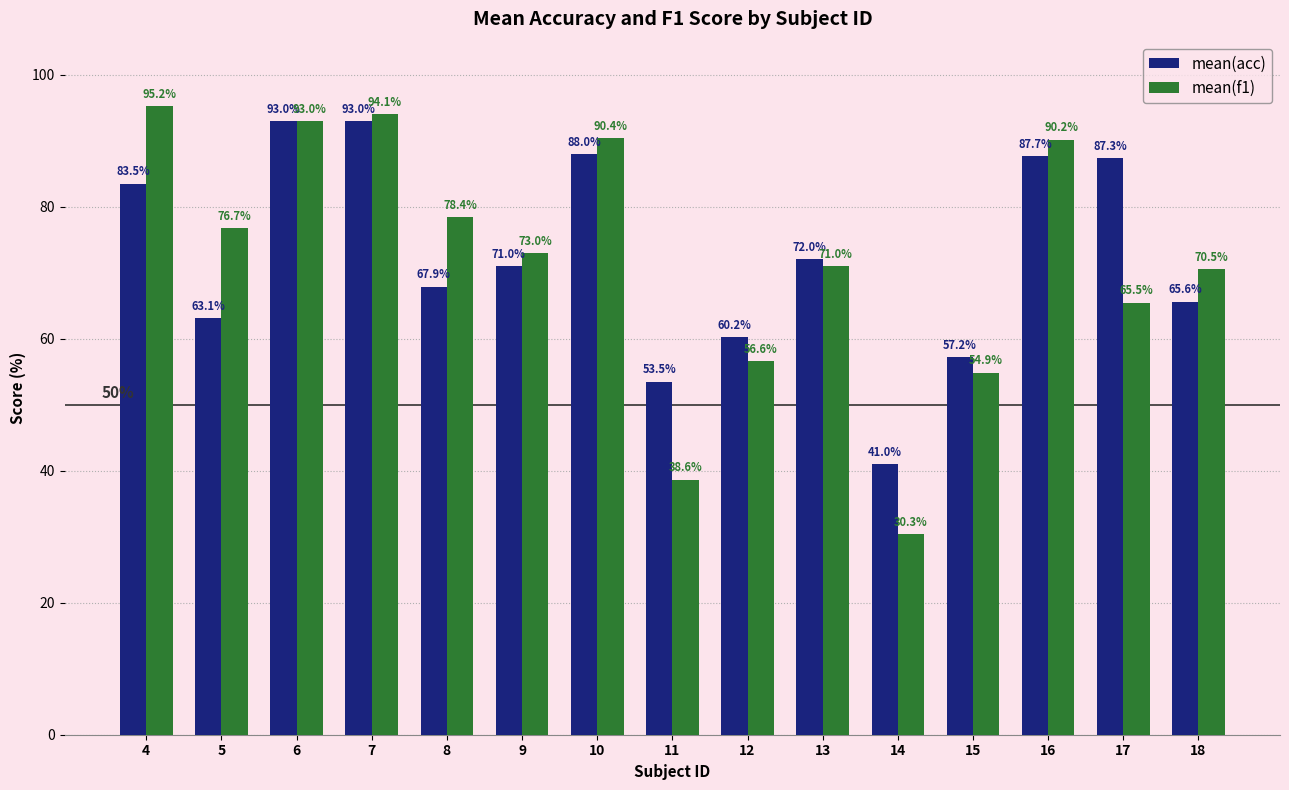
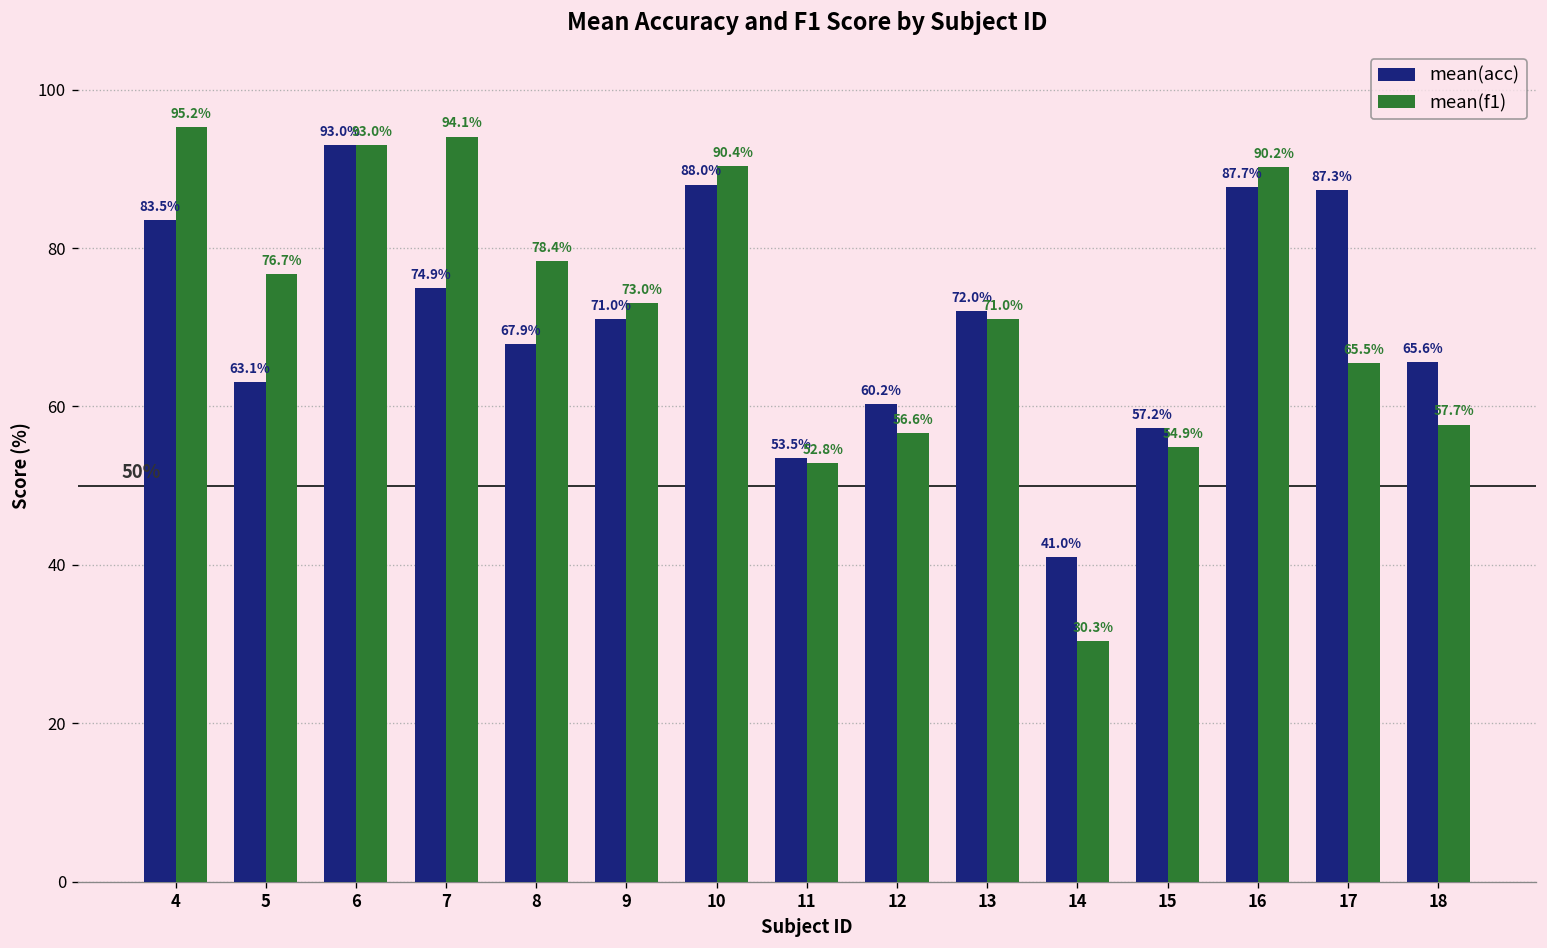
mean(acc), 7: 93.0% -> 74.9%
mean(f1), 11: 38.6% -> 52.8%
mean(f1), 18: 70.5% -> 57.7%
